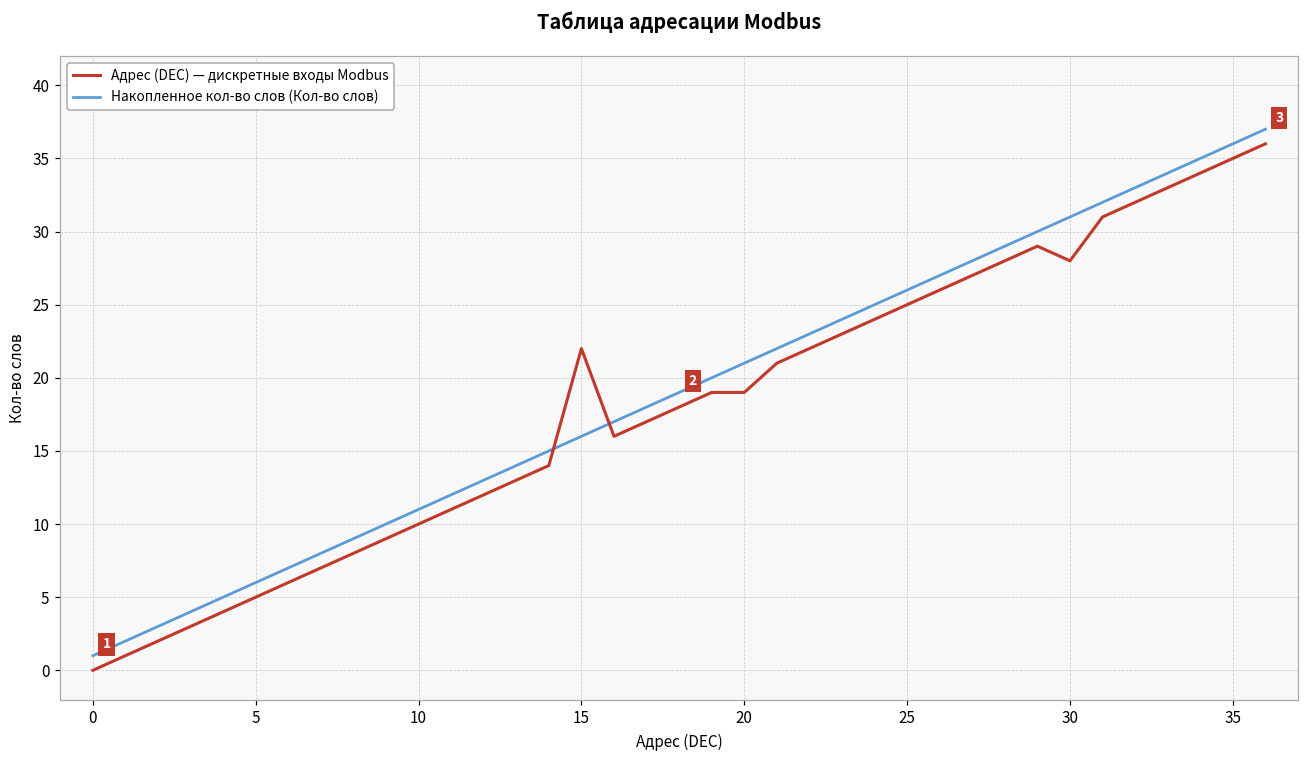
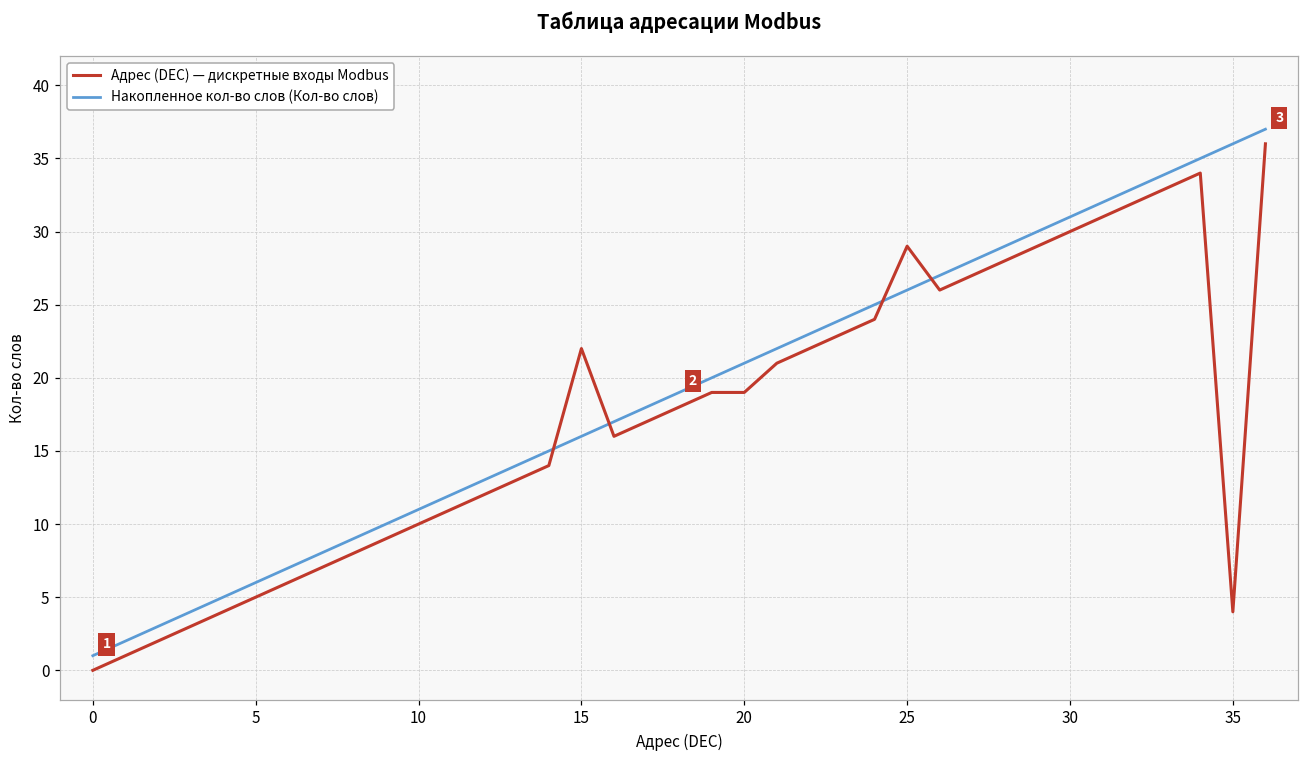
Адрес (DEC) — дискретные входы Modbus, 25: 25 -> 29
Адрес (DEC) — дискретные входы Modbus, 30: 28 -> 30
Адрес (DEC) — дискретные входы Modbus, 35: 35 -> 4
